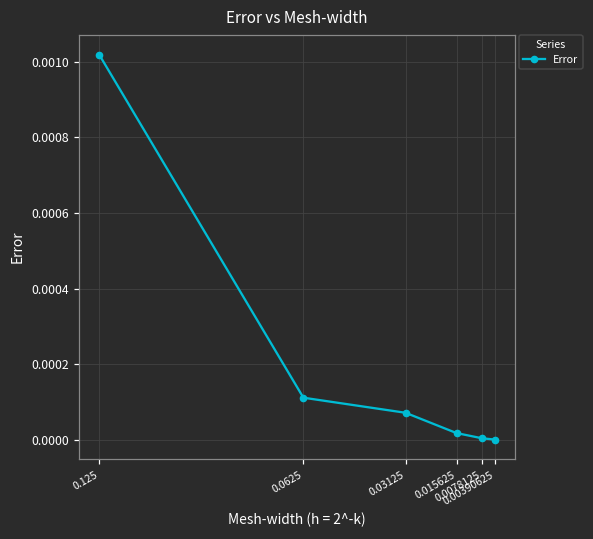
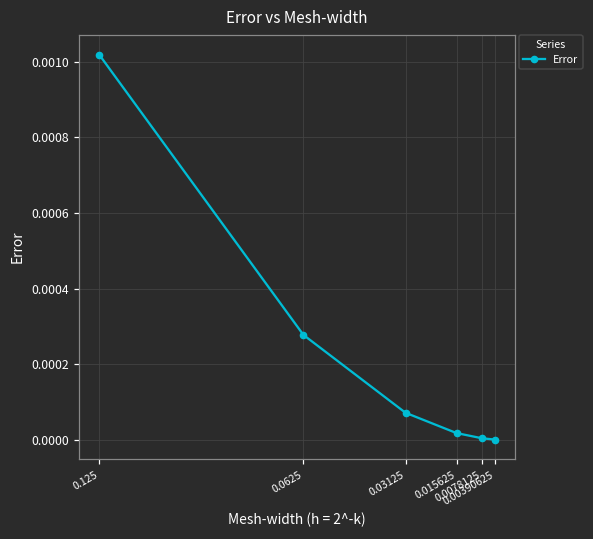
0.0625: 0.00011 -> 0.00028
